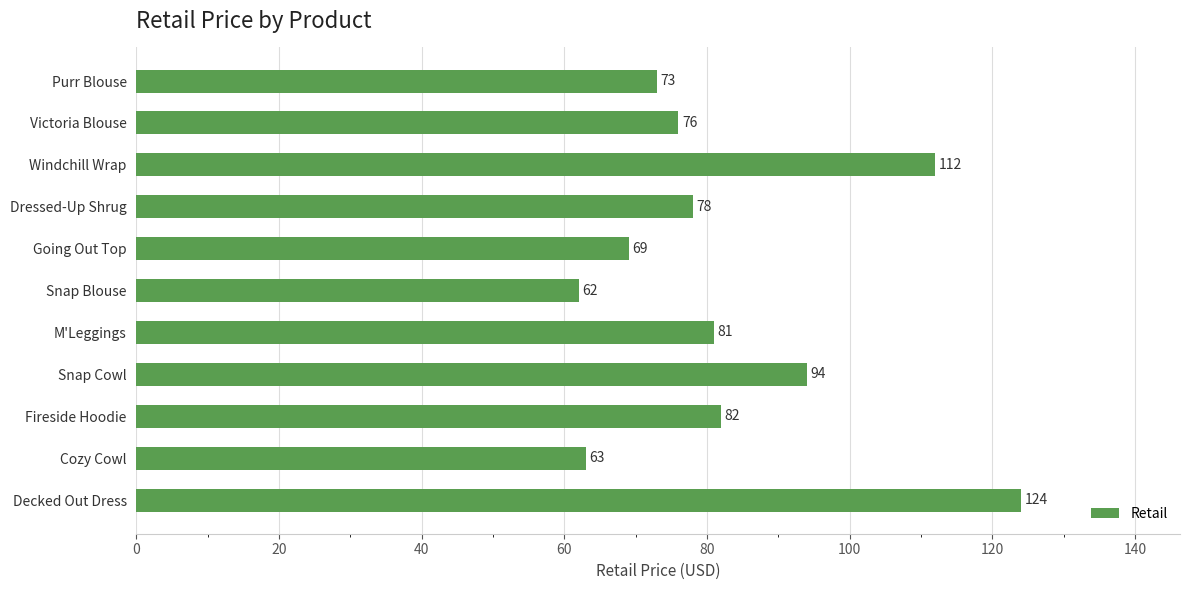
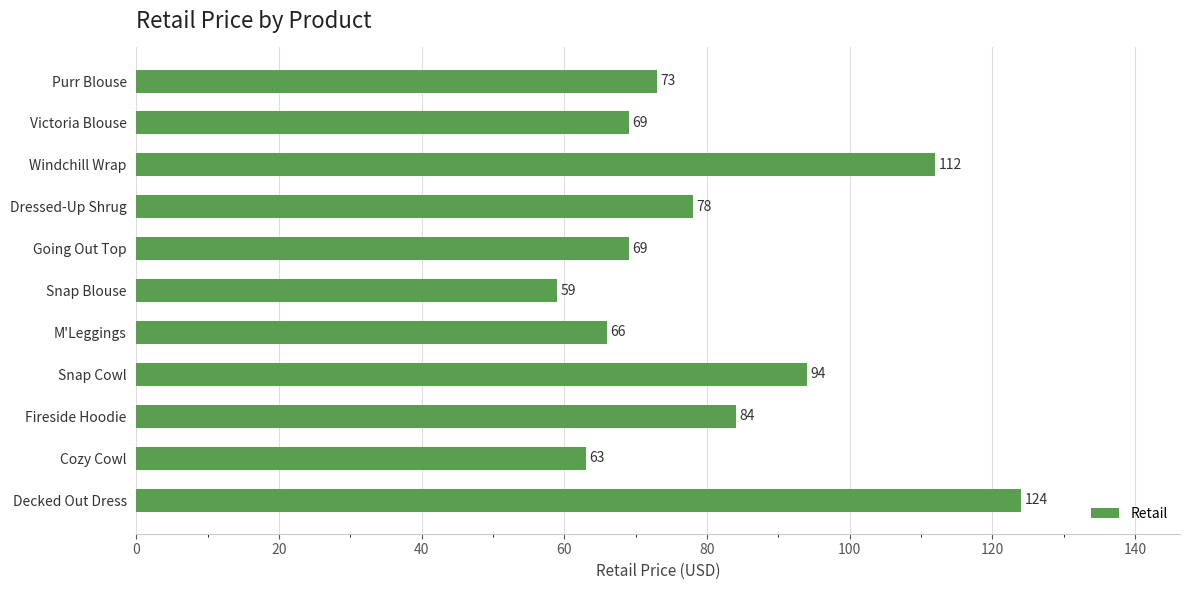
Victoria Blouse: 76 -> 69
Snap Blouse: 62 -> 59
M'Leggings: 81 -> 66
Fireside Hoodie: 82 -> 84
